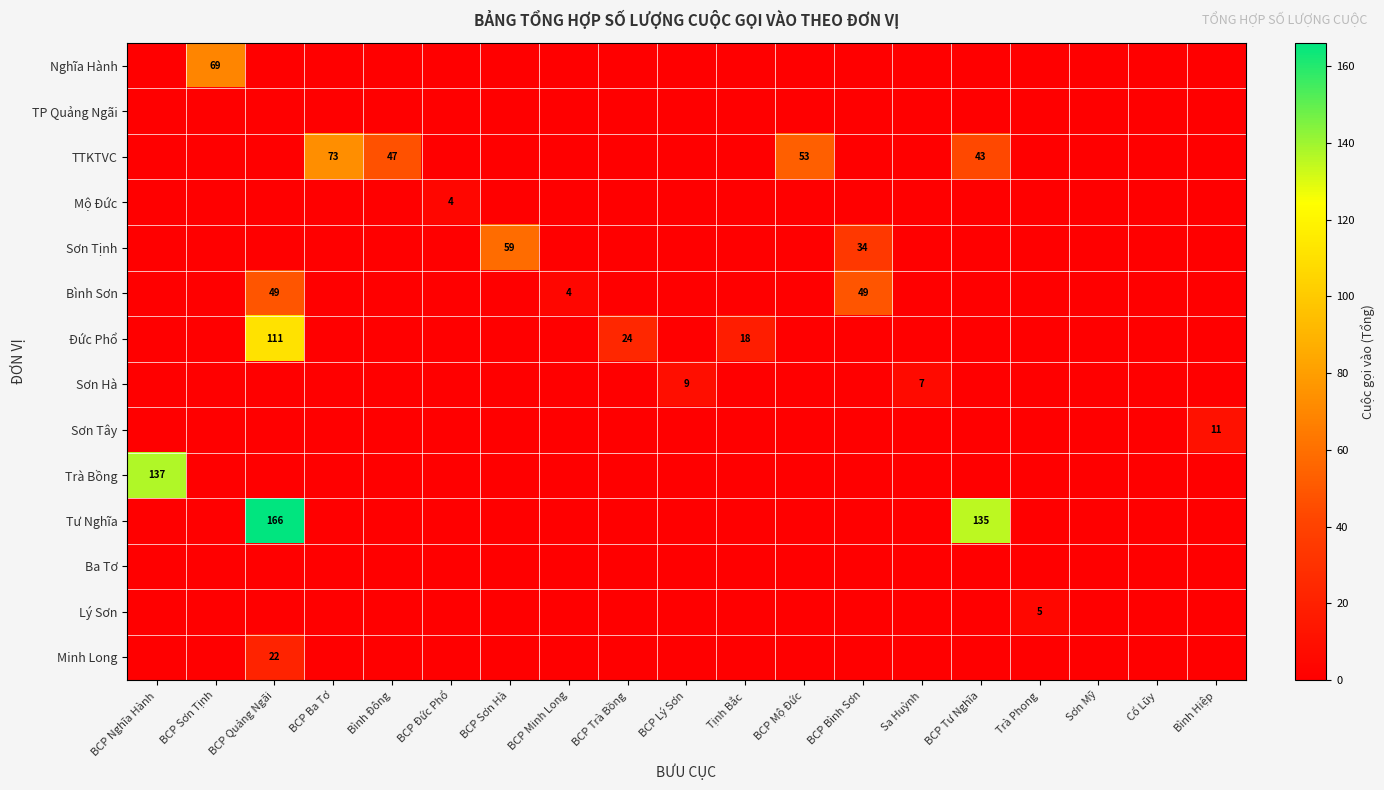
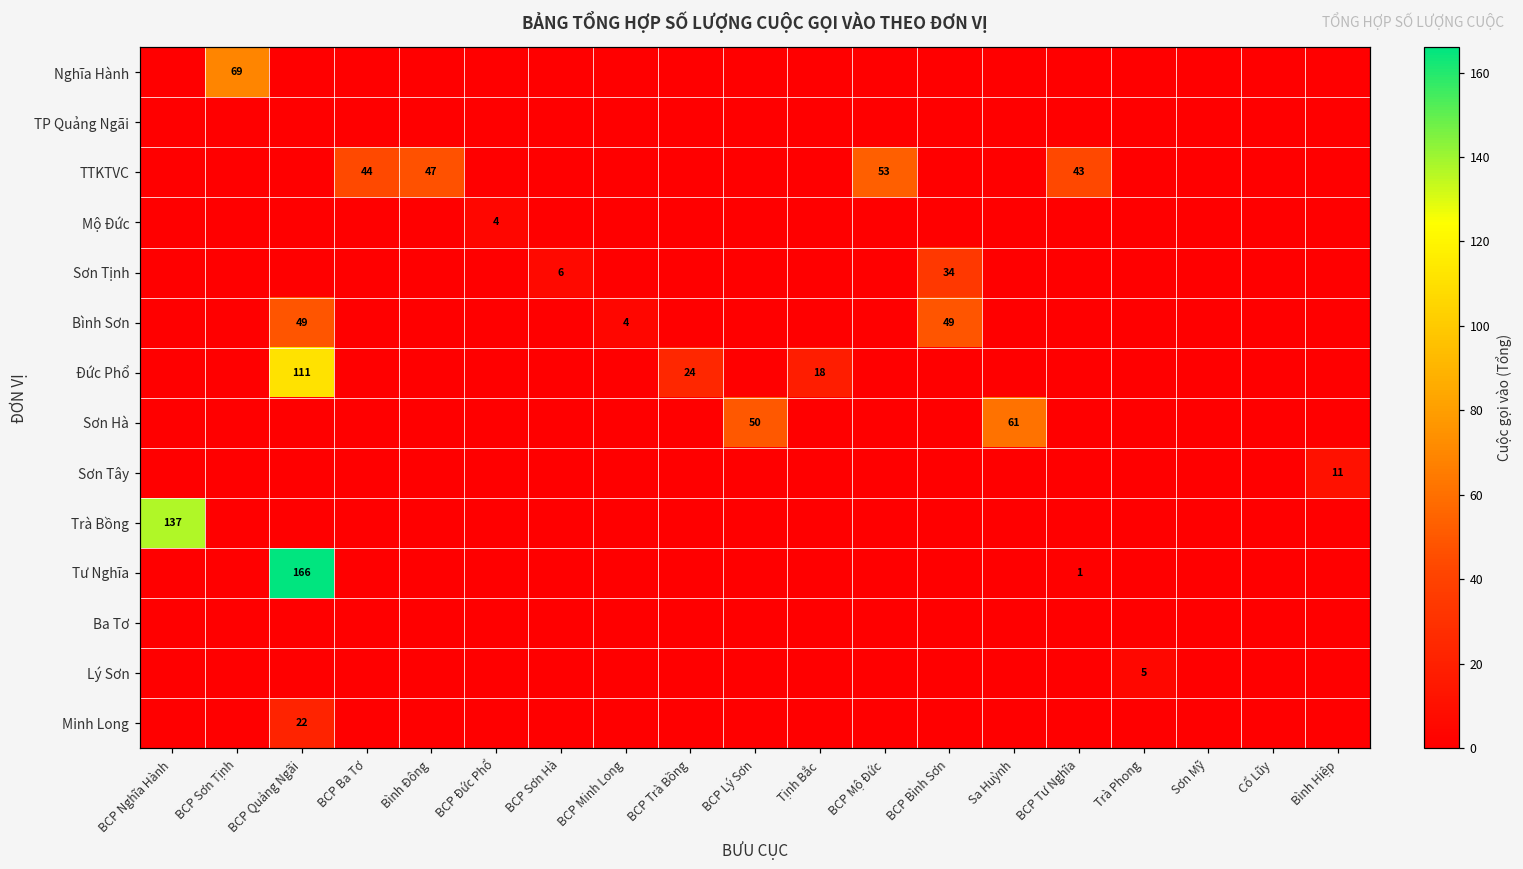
TTKTVC, BCP Ba Tơ: 73 -> 44
Sơn Tịnh, BCP Sơn Hà: 59 -> 6
Sơn Hà, BCP Lý Sơn: 9 -> 50
Sơn Hà, Sa Huỳnh: 7 -> 61
Tư Nghĩa, BCP Tư Nghĩa: 135 -> 1
